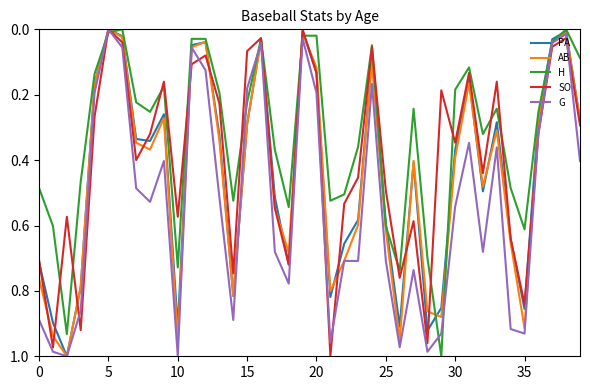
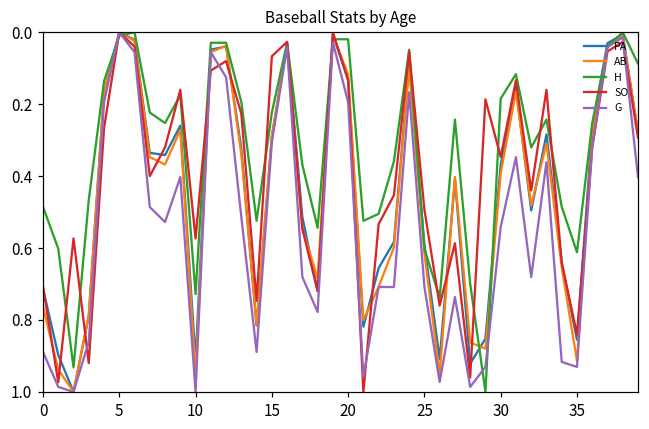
G, 15: 0.18 -> 0.31
